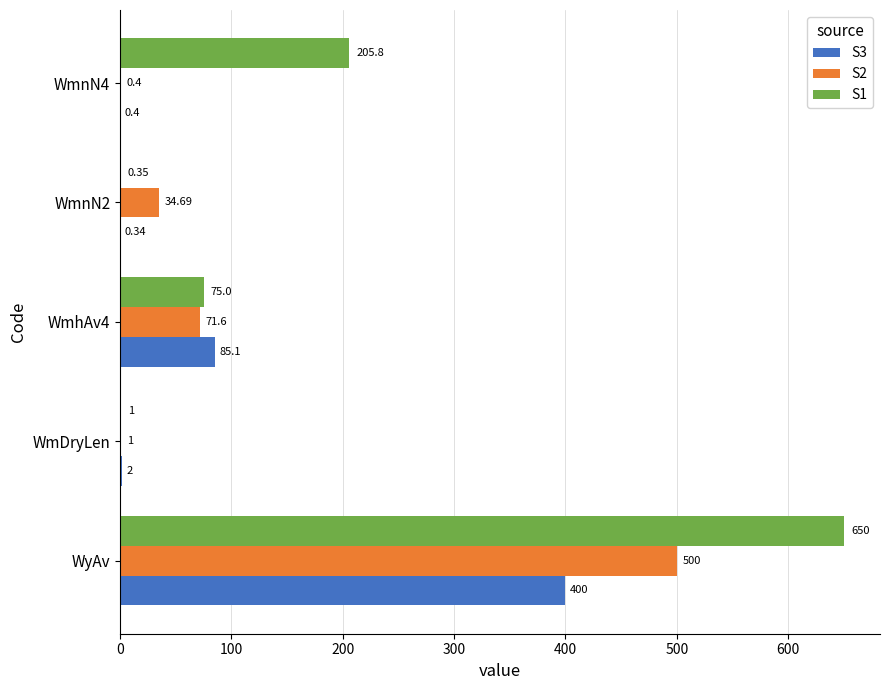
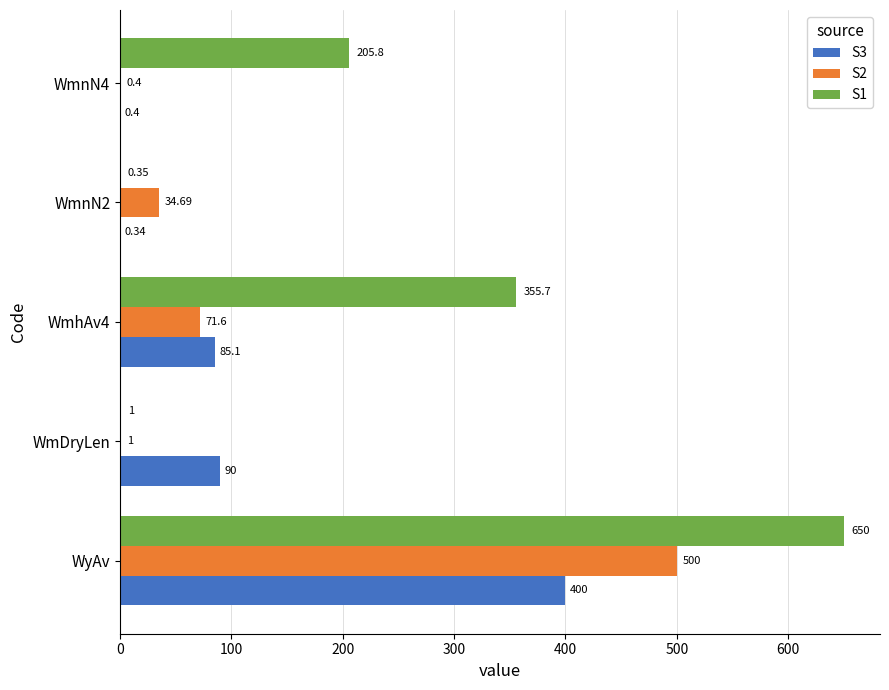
S1, WmhAv4: 75.0 -> 355.7
S3, WmDryLen: 2 -> 90
